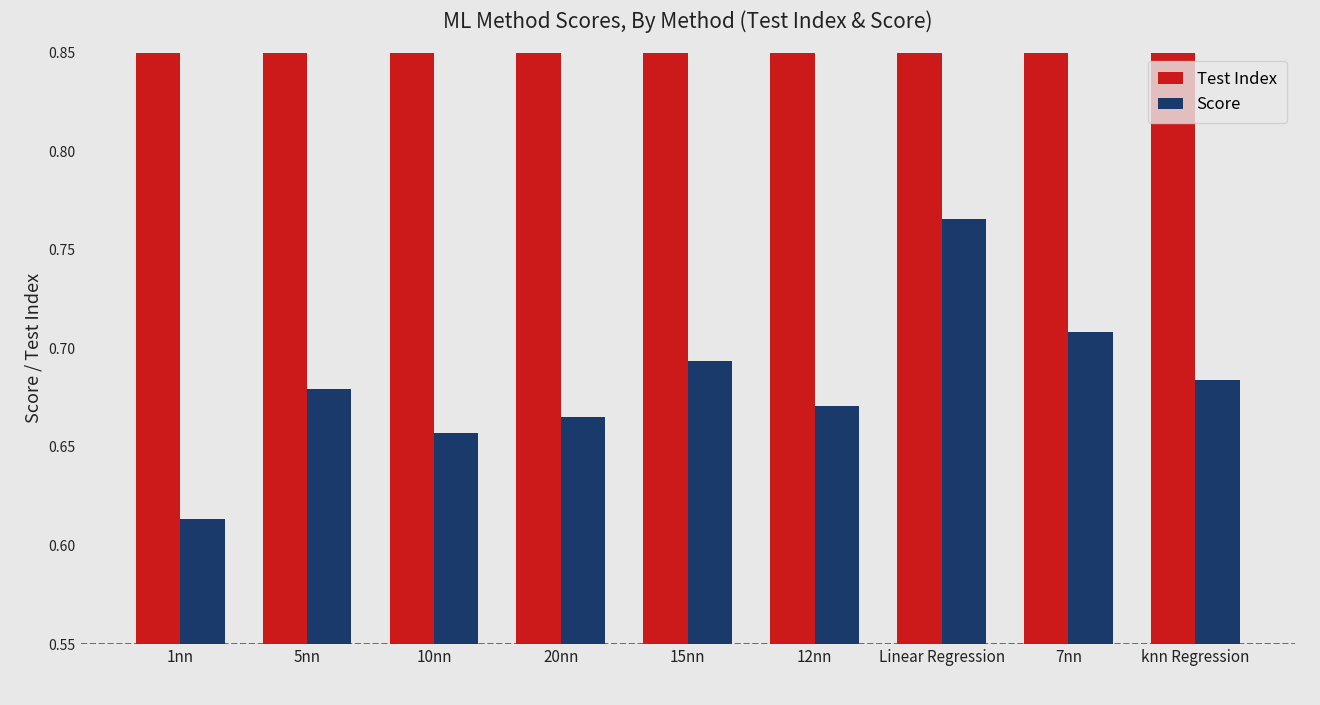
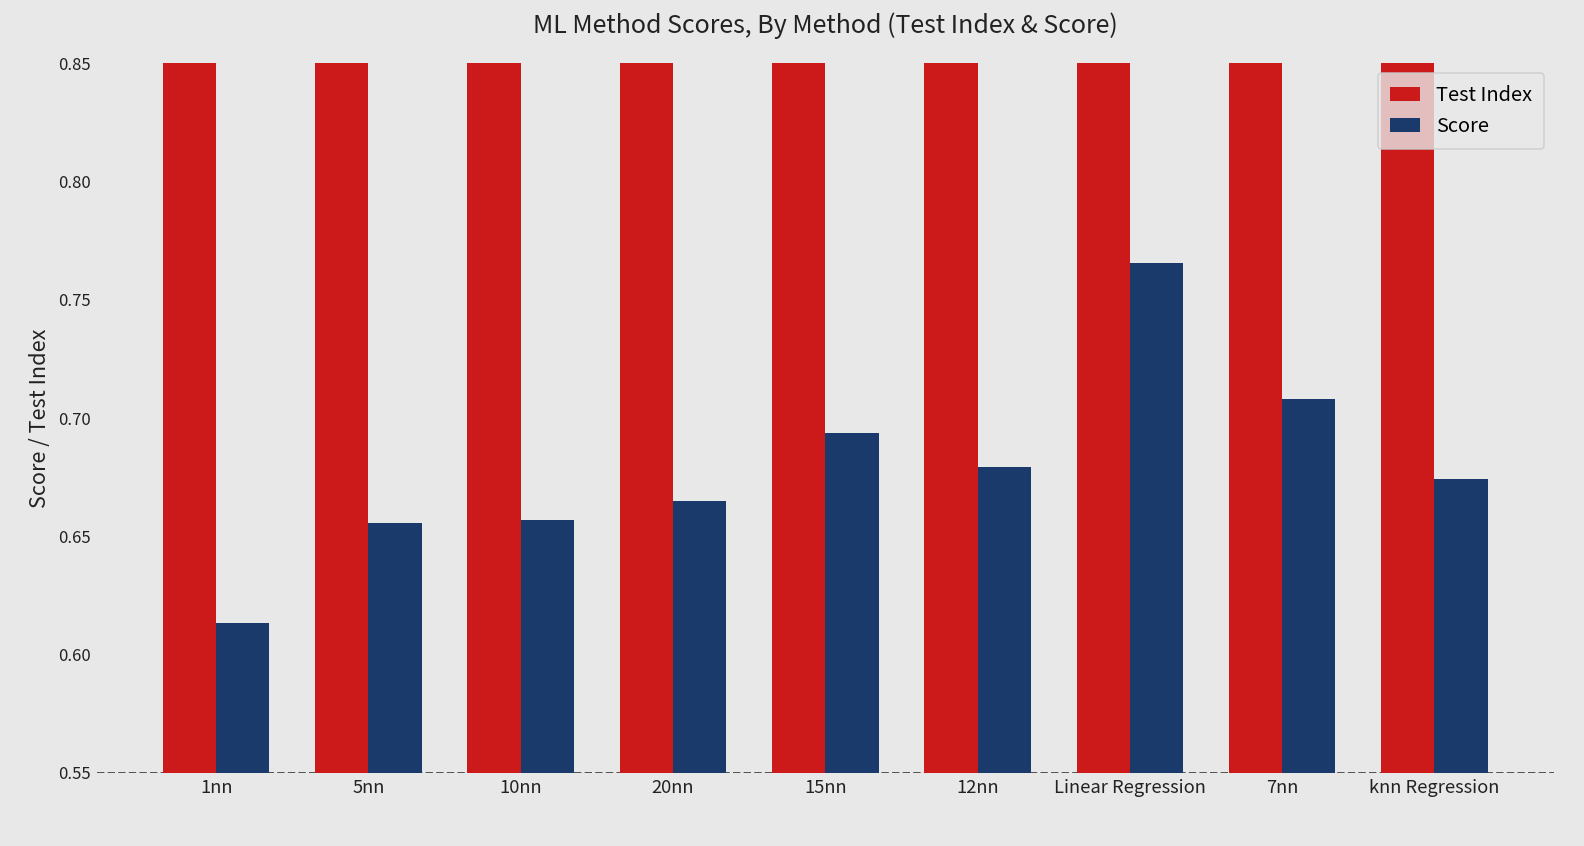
Score, 5nn: 0.679 -> 0.656
Score, 12nn: 0.671 -> 0.679
Score, knn Regression: 0.684 -> 0.674
